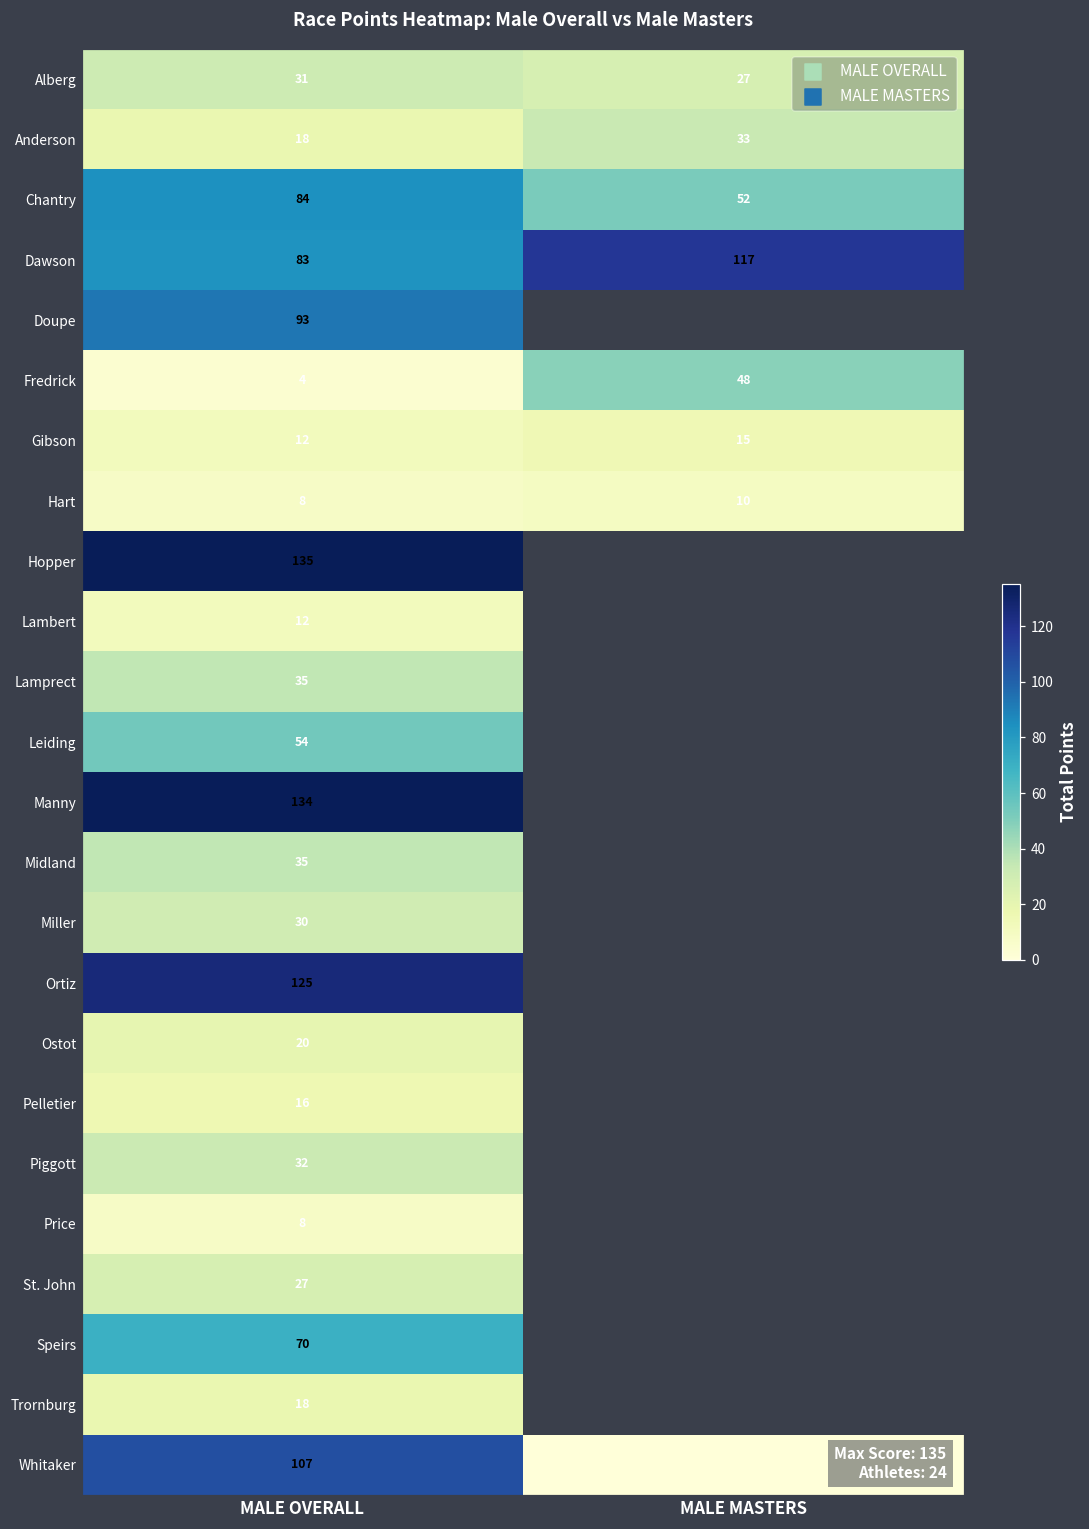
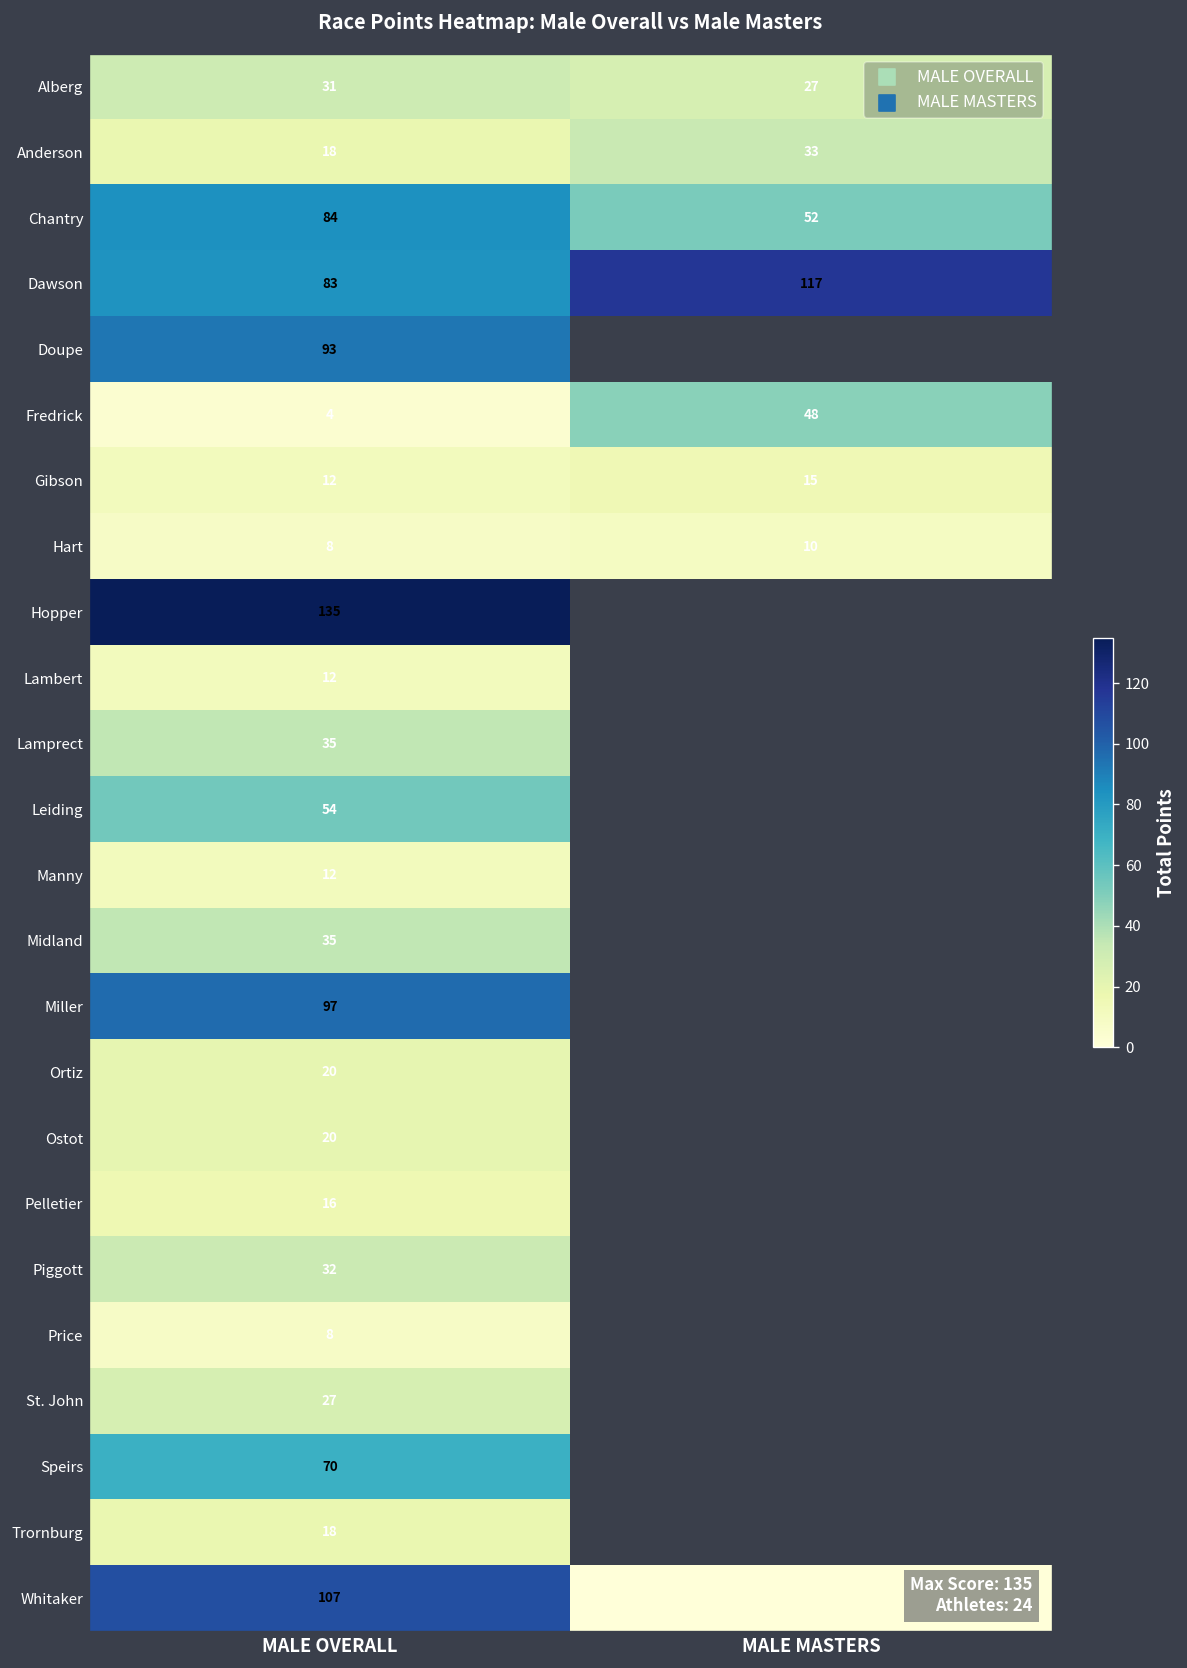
Manny, MALE OVERALL: 134 -> 12
Miller, MALE OVERALL: 30 -> 97
Ortiz, MALE OVERALL: 125 -> 20
